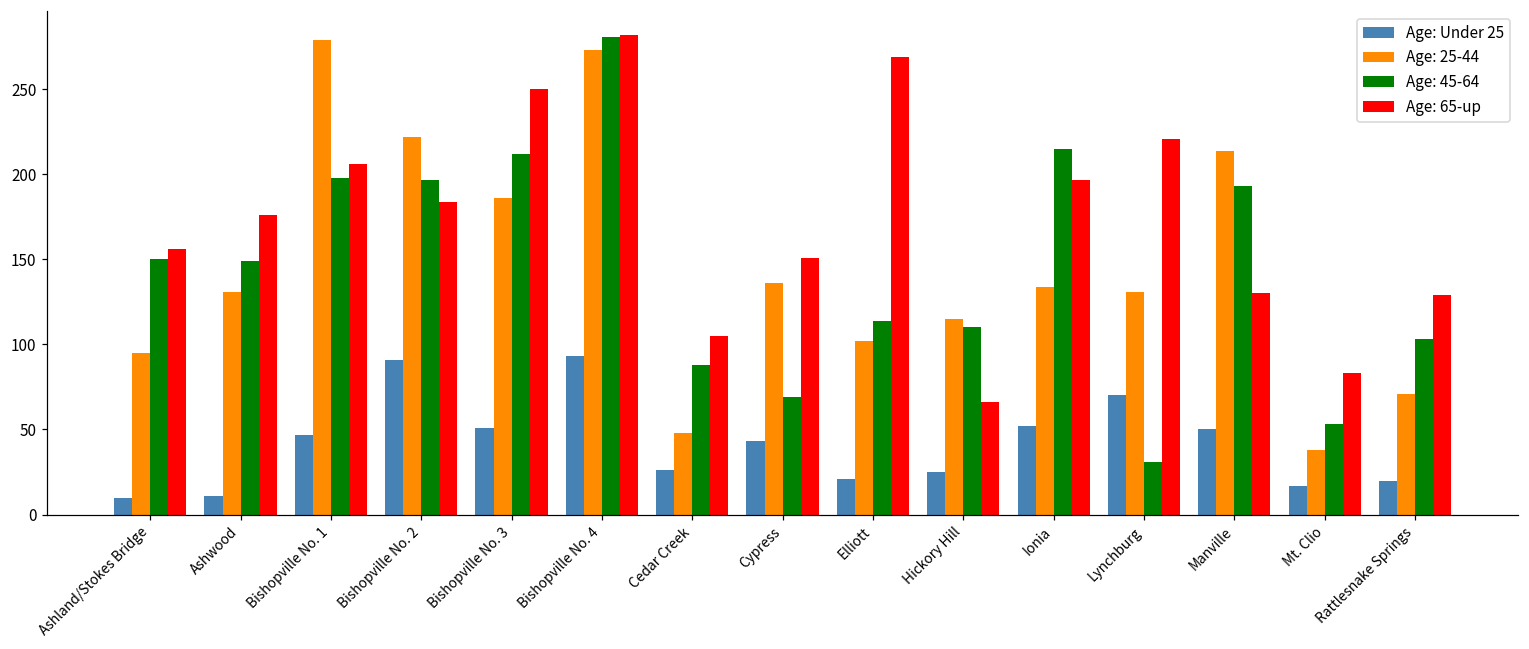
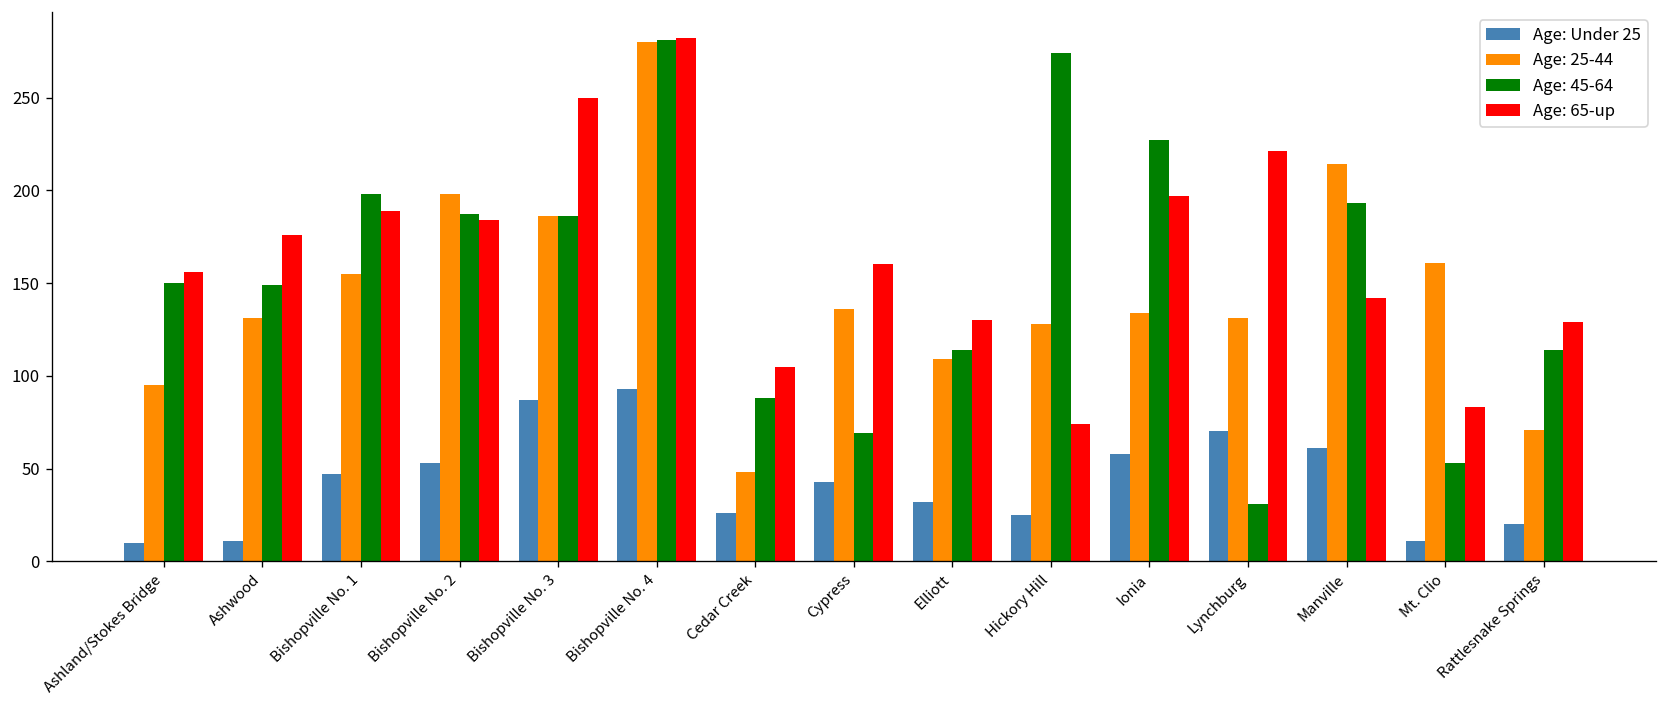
Age: 25-44, Bishopville No. 1: 279 -> 155
Age: 65-up, Bishopville No. 1: 206 -> 189
Age: Under 25, Bishopville No. 2: 91 -> 53
Age: 25-44, Bishopville No. 2: 222 -> 198
Age: 45-64, Bishopville No. 2: 197 -> 187
Age: Under 25, Bishopville No. 3: 51 -> 87
Age: 45-64, Bishopville No. 3: 212 -> 186
Age: 25-44, Bishopville No. 4: 273 -> 280
Age: 65-up, Cypress: 151 -> 160
Age: Under 25, Elliott: 21 -> 32
Age: 25-44, Elliott: 102 -> 109
Age: 65-up, Elliott: 269 -> 130
Age: 25-44, Hickory Hill: 115 -> 128
Age: 45-64, Hickory Hill: 110 -> 274
Age: 65-up, Hickory Hill: 66 -> 74
Age: Under 25, Ionia: 52 -> 58
Age: 45-64, Ionia: 215 -> 227
Age: Under 25, Manville: 50 -> 61
Age: 65-up, Manville: 130 -> 142
Age: Under 25, Mt. Clio: 17 -> 11
Age: 25-44, Mt. Clio: 38 -> 161
Age: 45-64, Rattlesnake Springs: 103 -> 114
